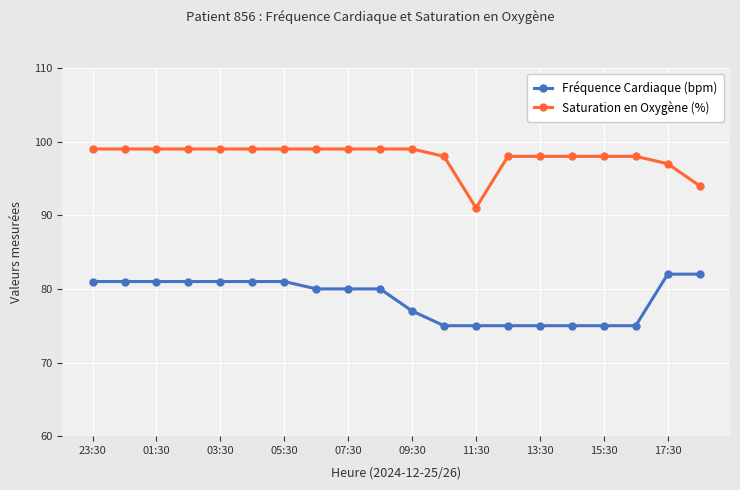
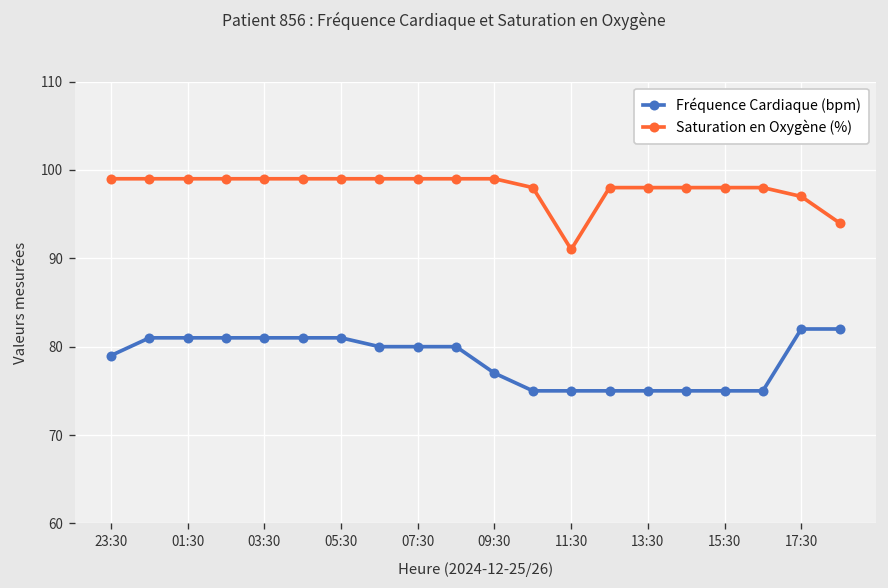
Fréquence Cardiaque (bpm), 23:30: 81 -> 79
